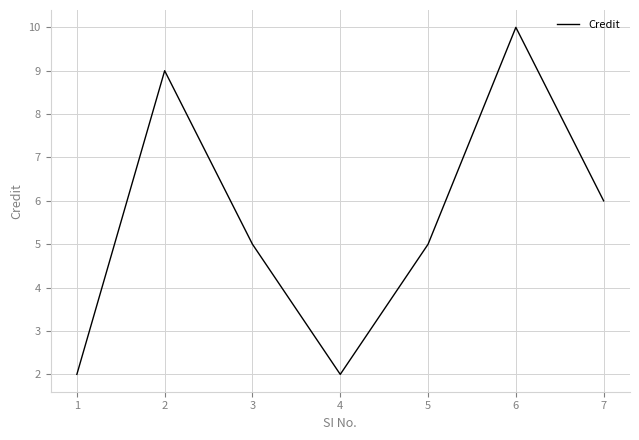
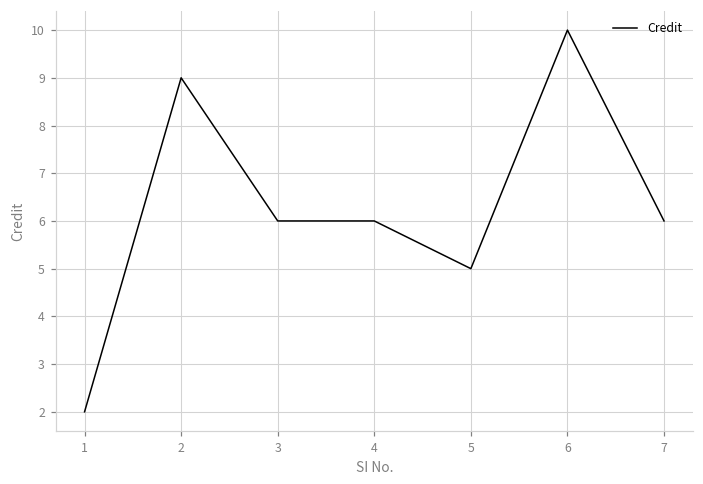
3: 5 -> 6
4: 2 -> 6
